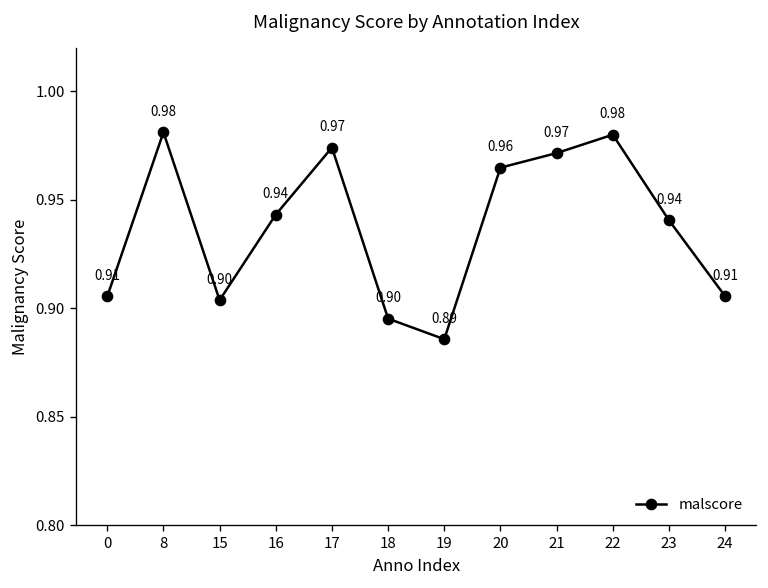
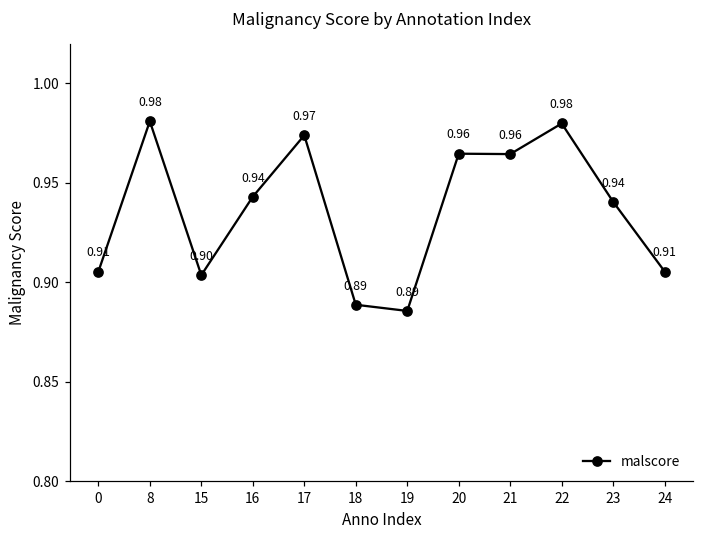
18: 0.90 -> 0.89
21: 0.97 -> 0.96
